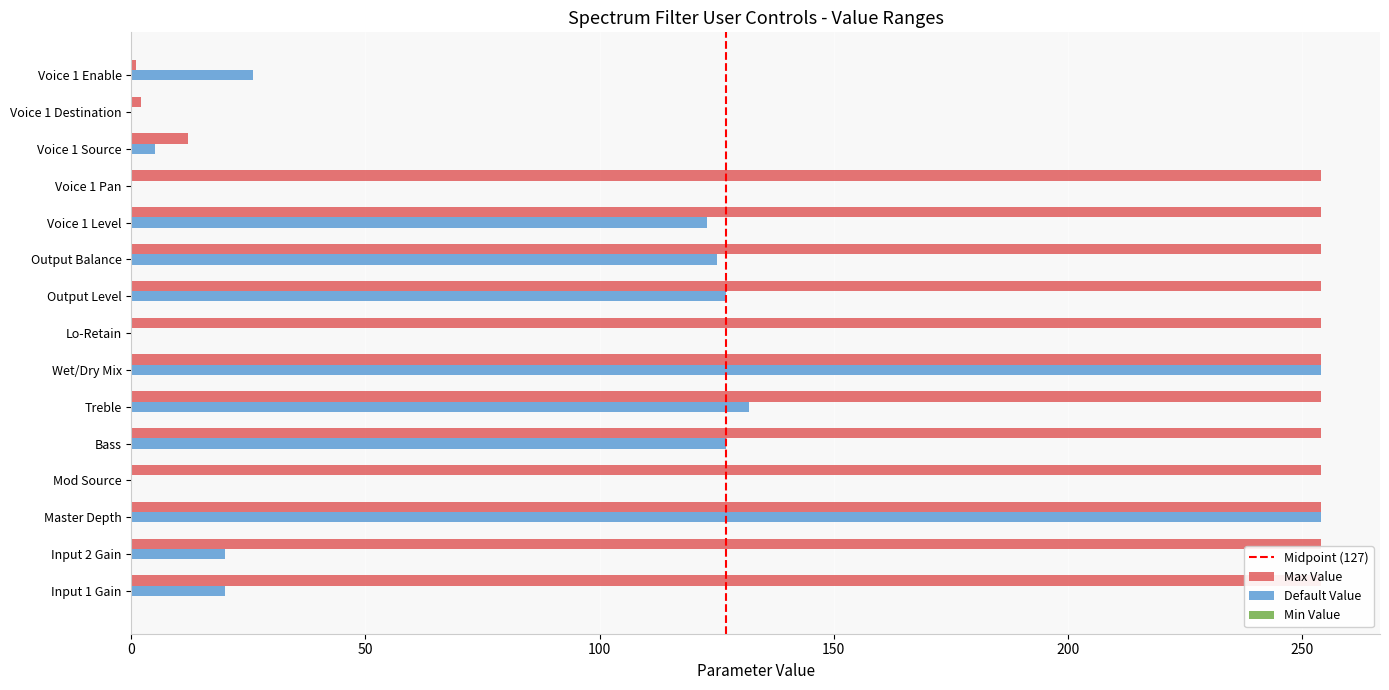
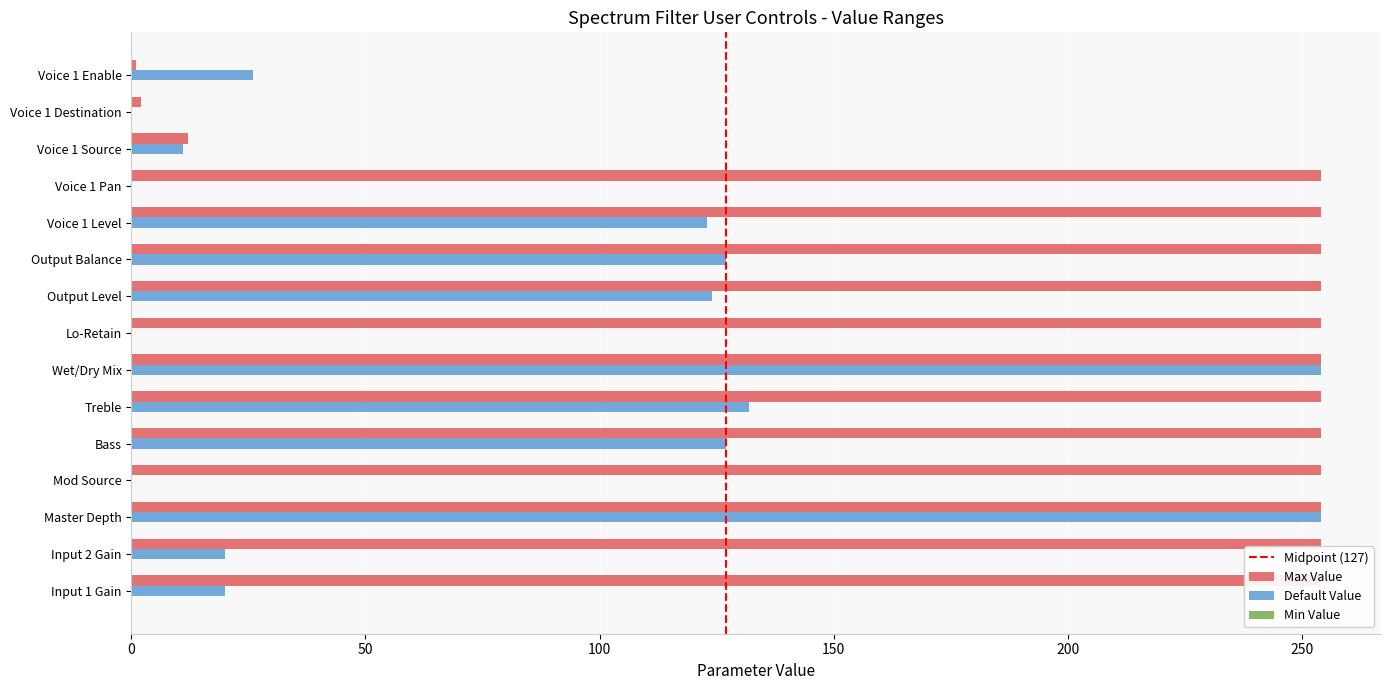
Default Value, Voice 1 Source: 5 -> 11
Default Value, Output Balance: 125 -> 127
Default Value, Output Level: 127 -> 124
